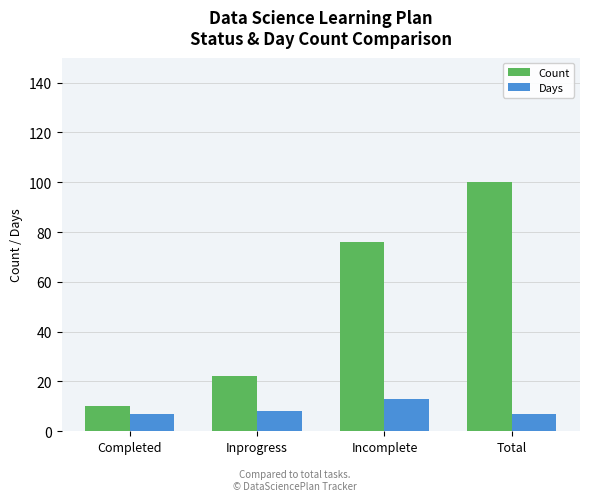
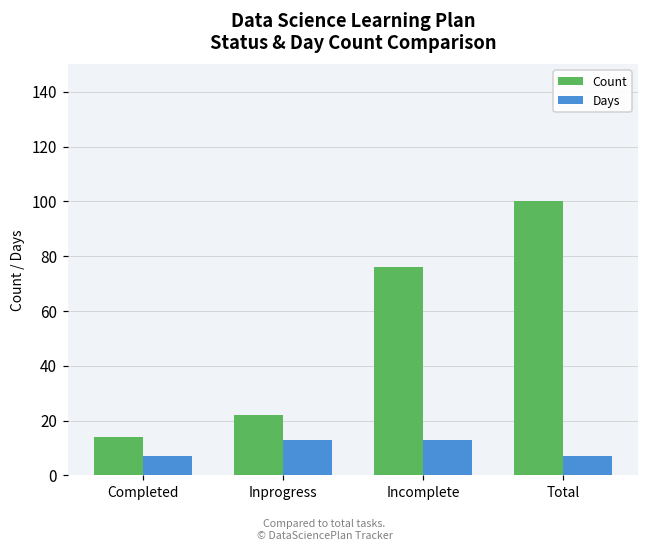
Count, Completed: 10 -> 14
Days, Inprogress: 8 -> 13
